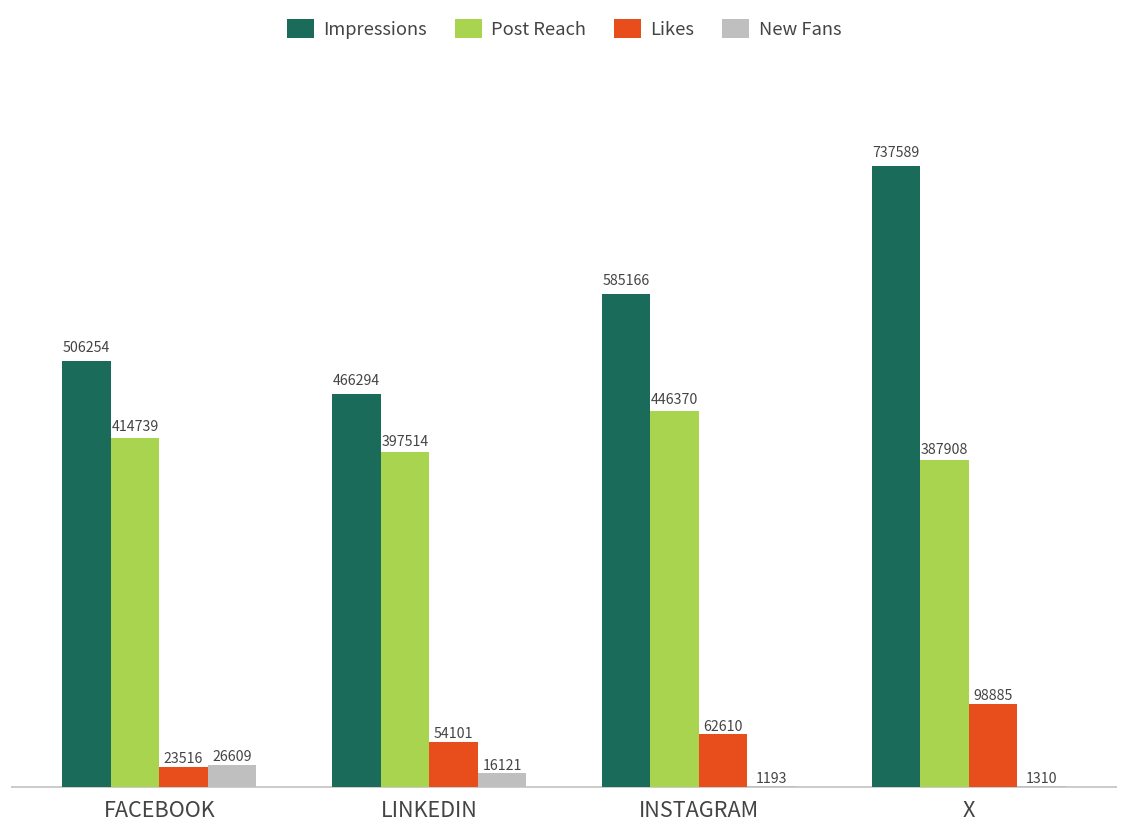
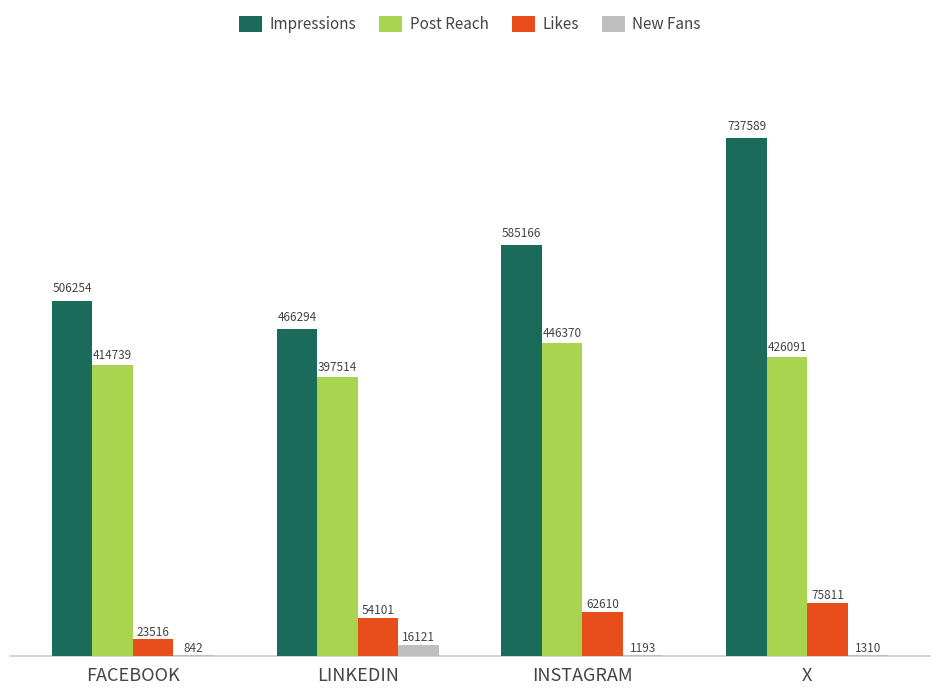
New Fans, FACEBOOK: 26609 -> 842
Post Reach, X: 387908 -> 426091
Likes, X: 98885 -> 75811
